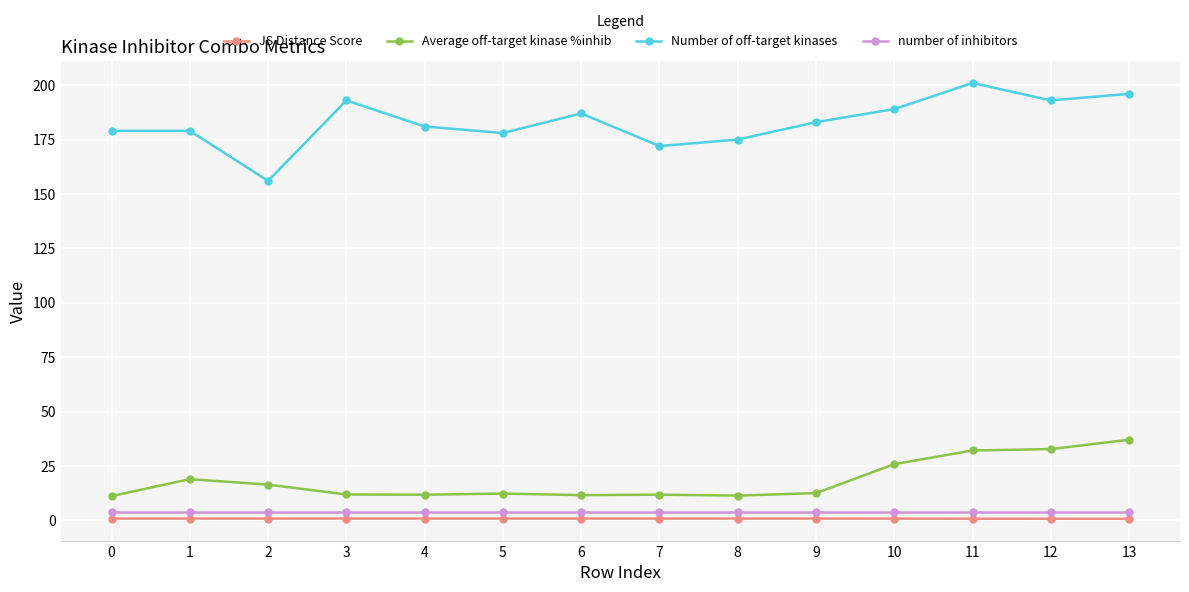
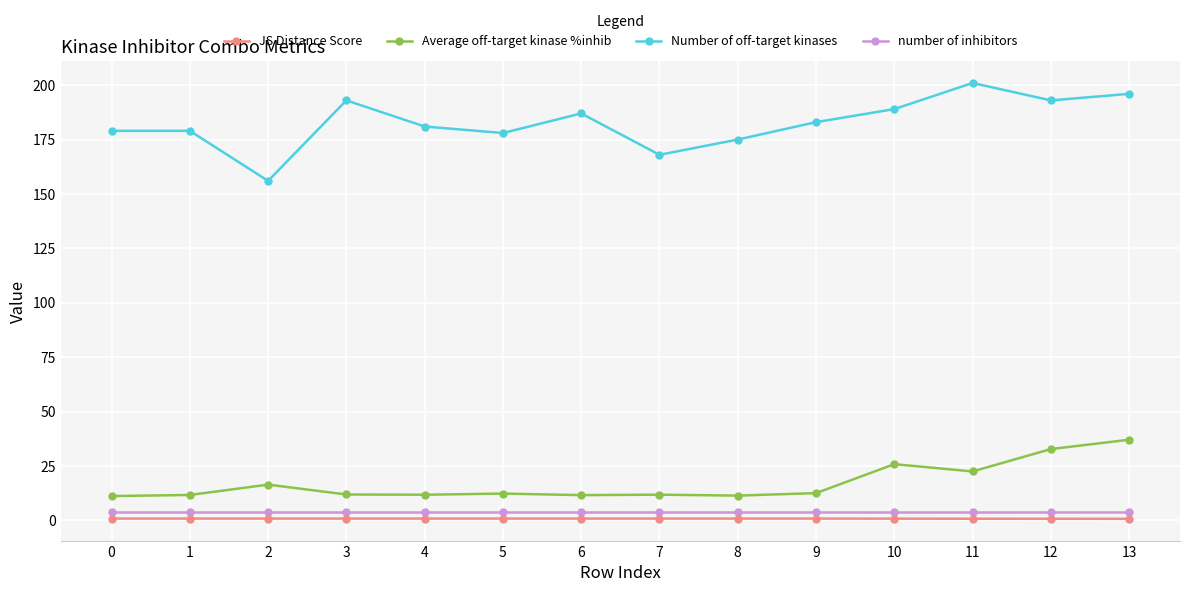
Average off-target kinase %inhib, 1: 19 -> 12
Number of off-target kinases, 7: 172 -> 168
Average off-target kinase %inhib, 11: 32 -> 22
